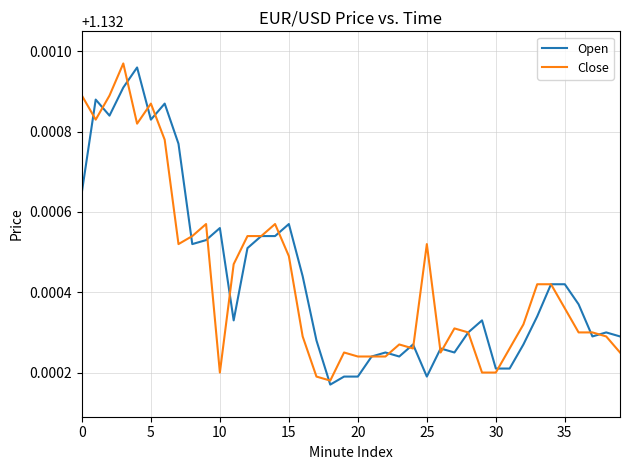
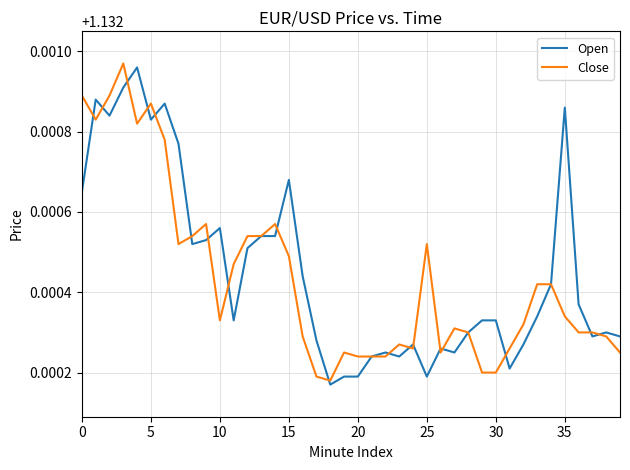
Close, 10: 1.13220 -> 1.13233
Open, 15: 1.13257 -> 1.13268
Open, 30: 1.13221 -> 1.13233
Open, 35: 1.13242 -> 1.13286
Close, 35: 1.13236 -> 1.13234
